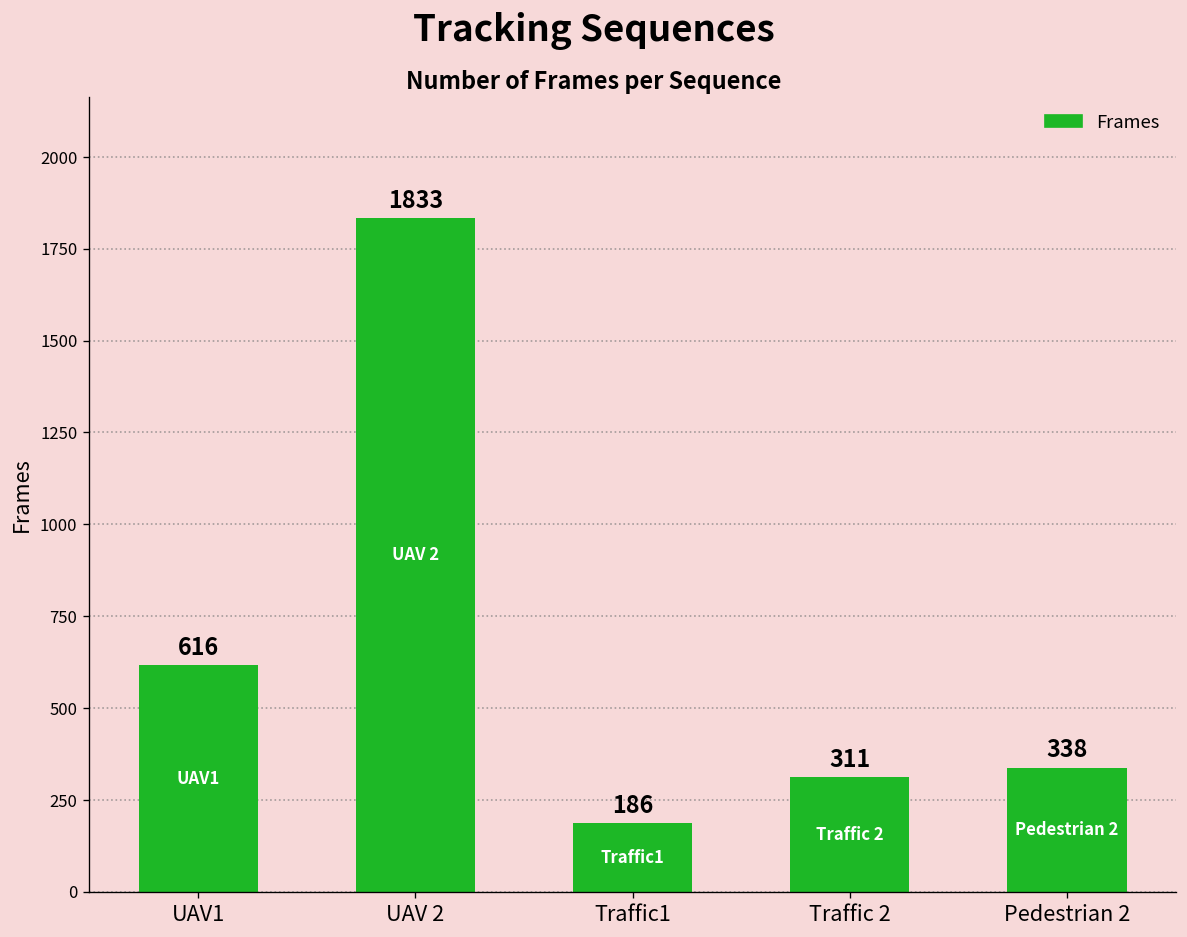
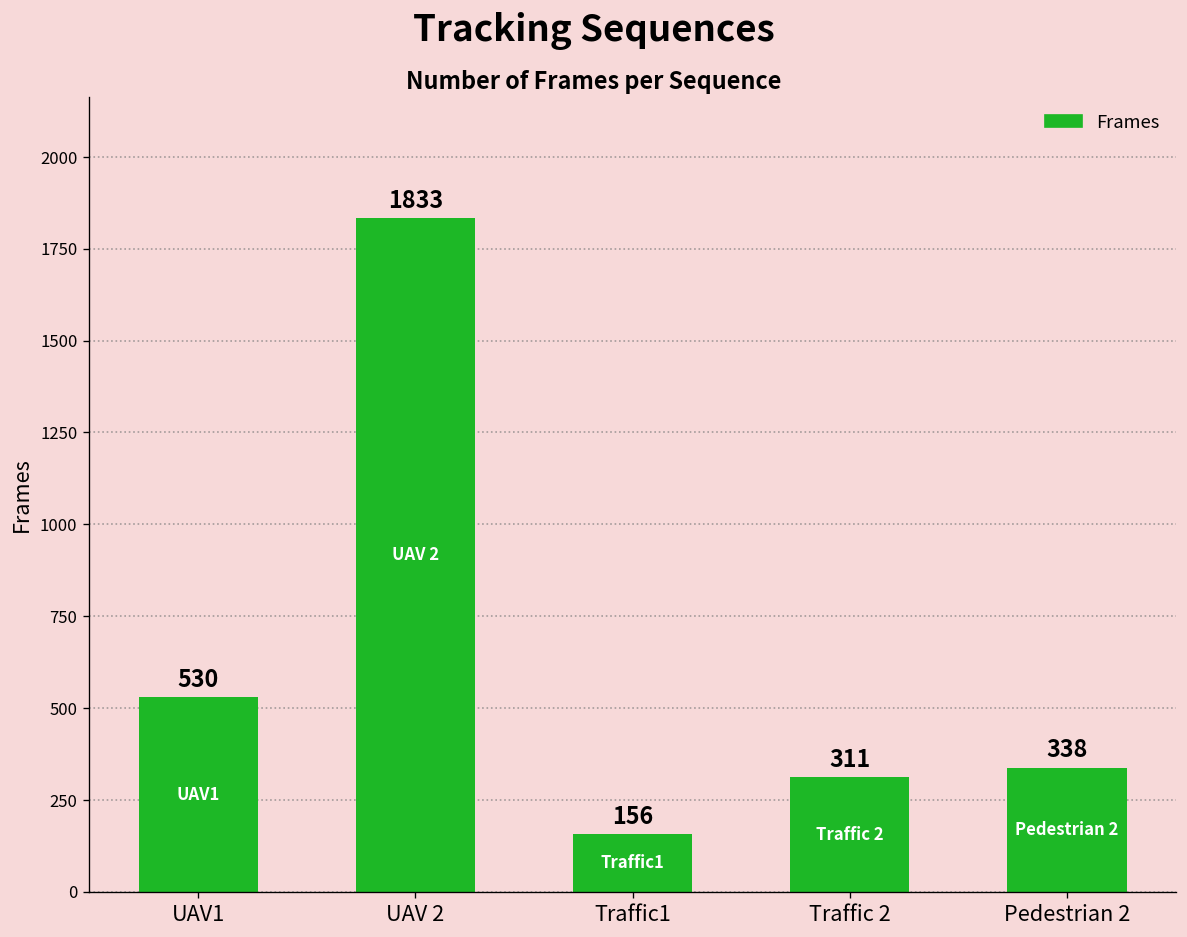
UAV1: 616 -> 530
Traffic1: 186 -> 156
